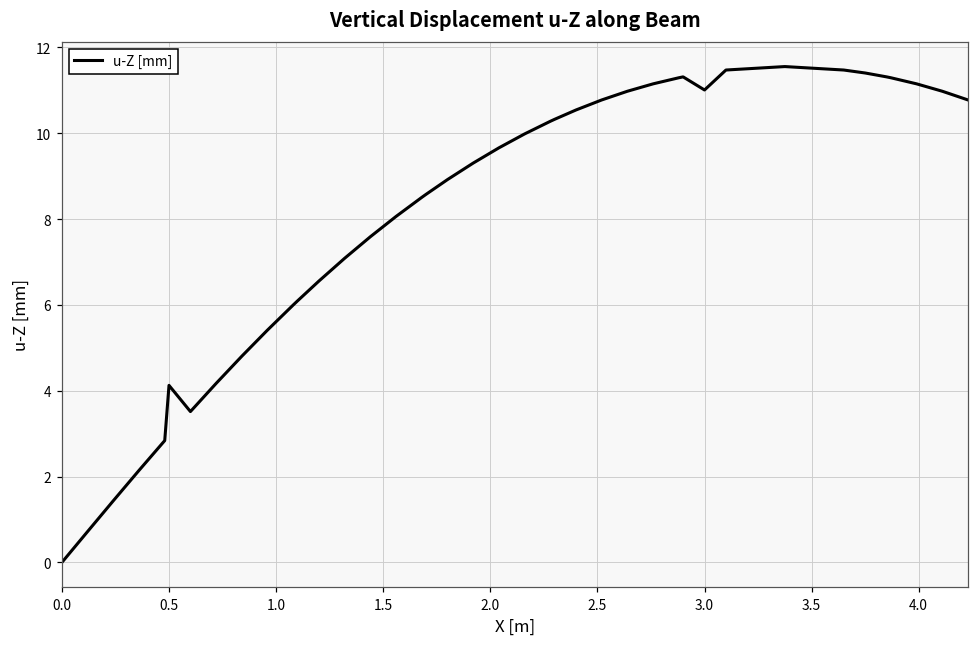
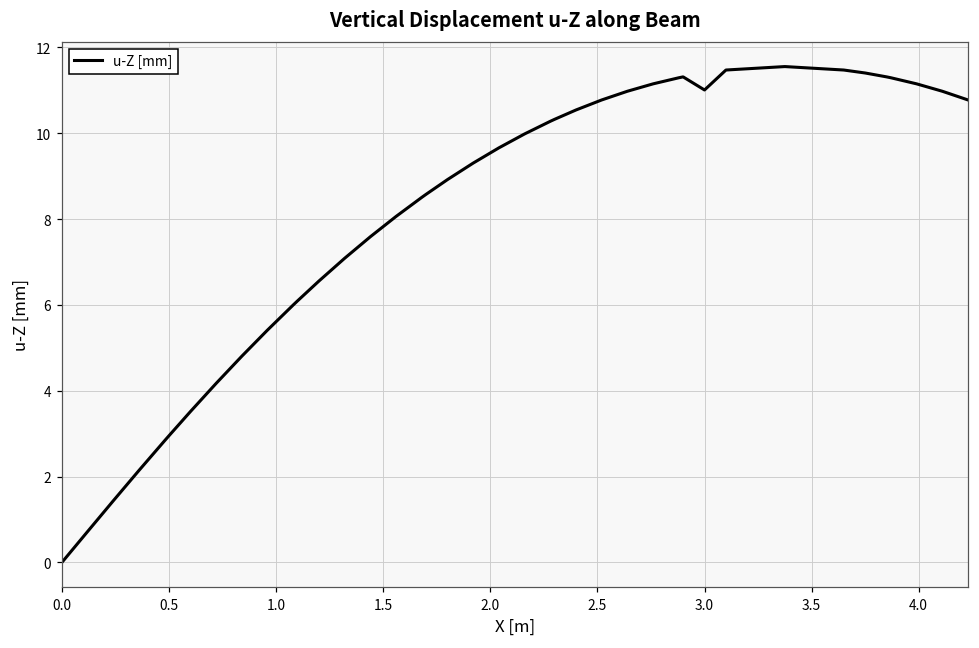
0.5: 4.1 -> 3.0
